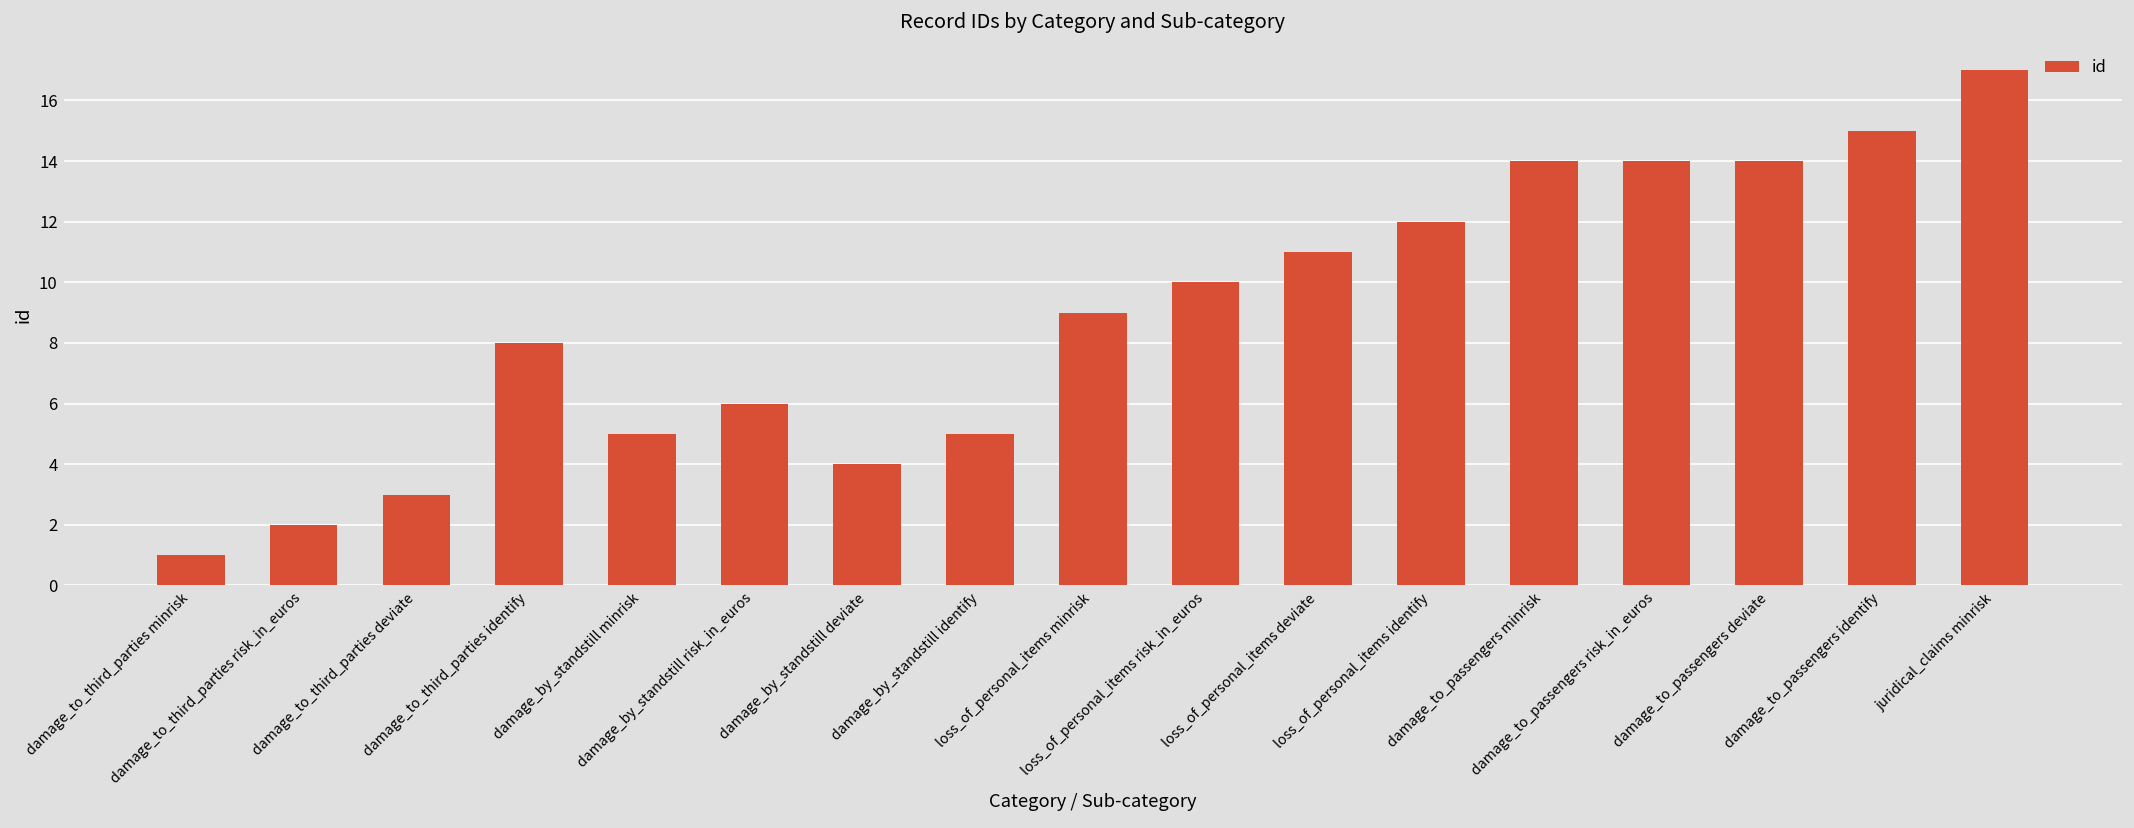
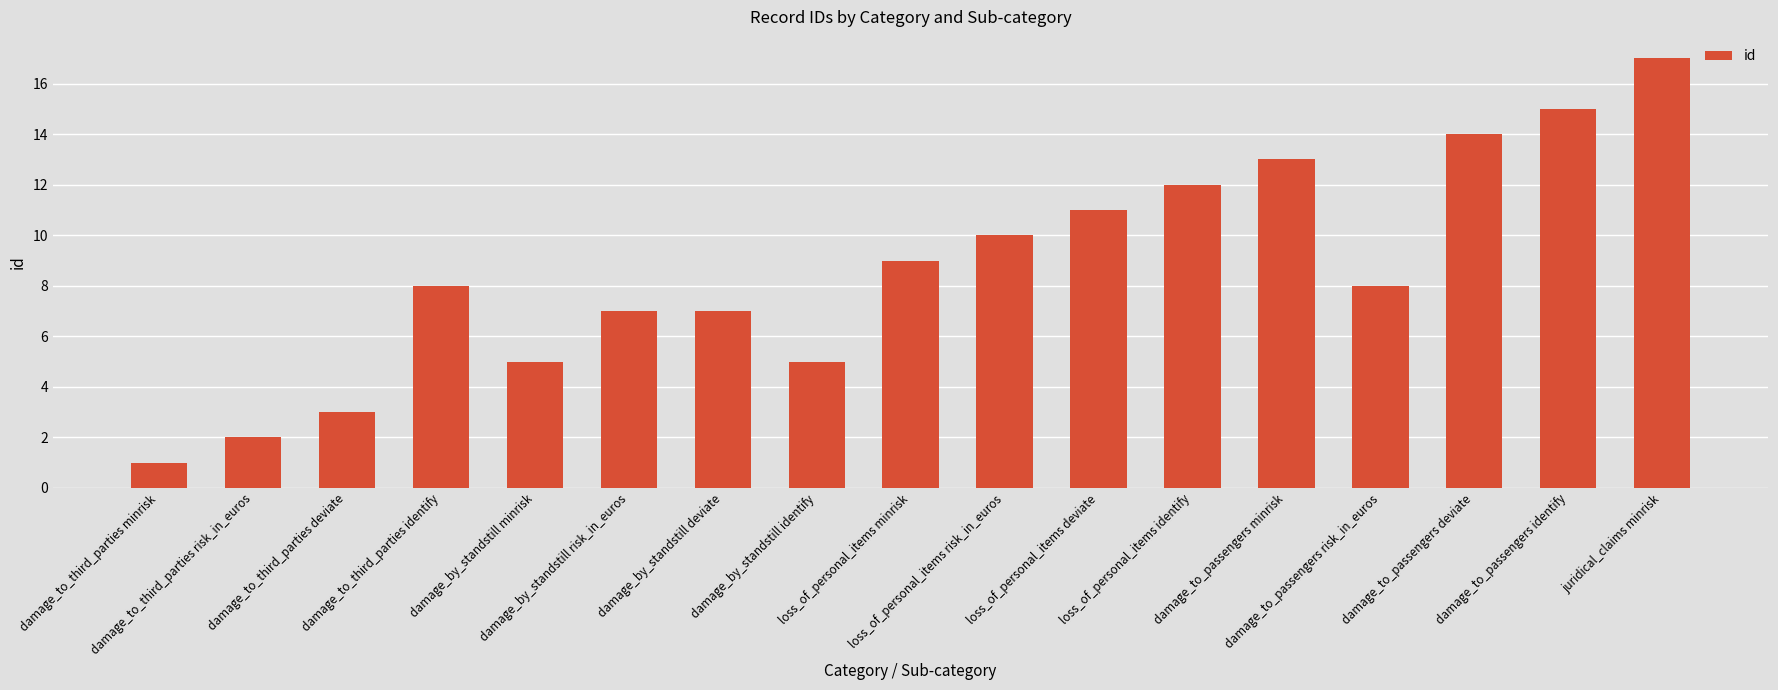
damage_by_standstill risk_in_euros: 6 -> 7
damage_by_standstill deviate: 4 -> 7
damage_to_passengers minrisk: 14 -> 13
damage_to_passengers risk_in_euros: 14 -> 8
